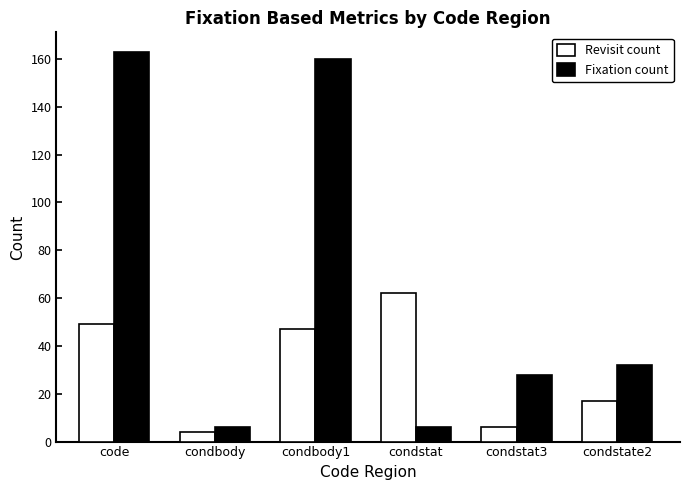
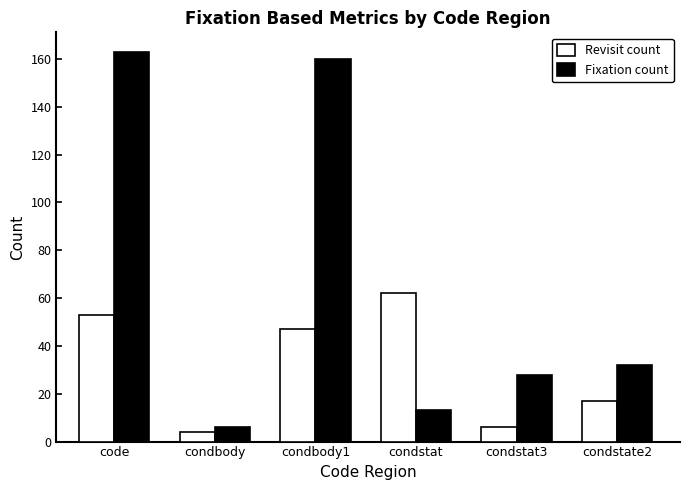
Revisit count, code: 49 -> 53
Fixation count, condstat: 6 -> 13
